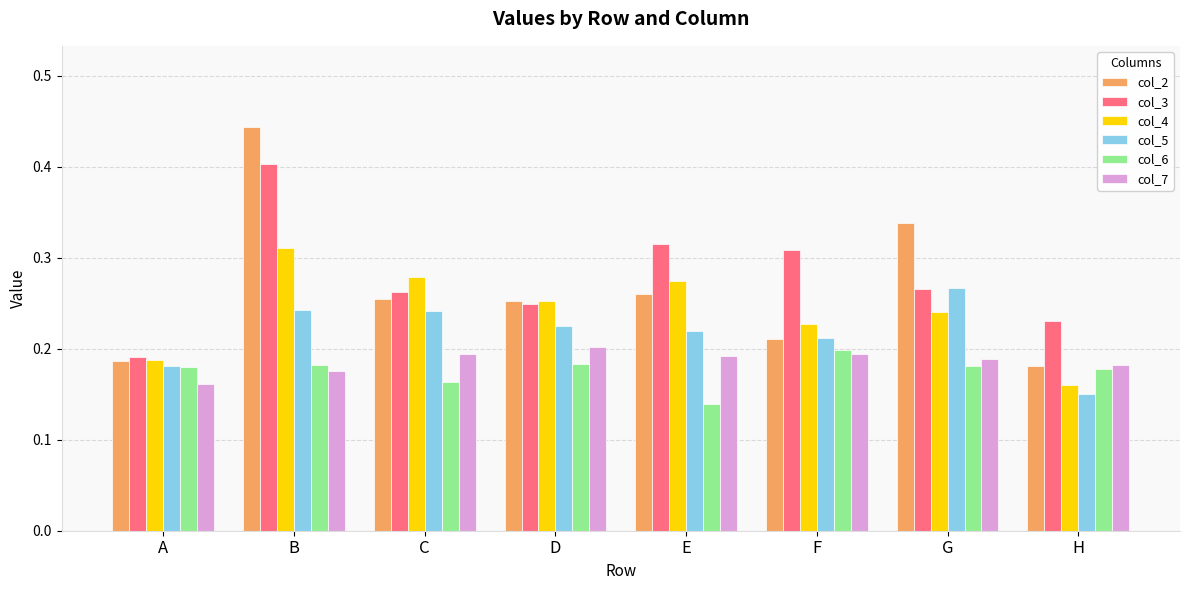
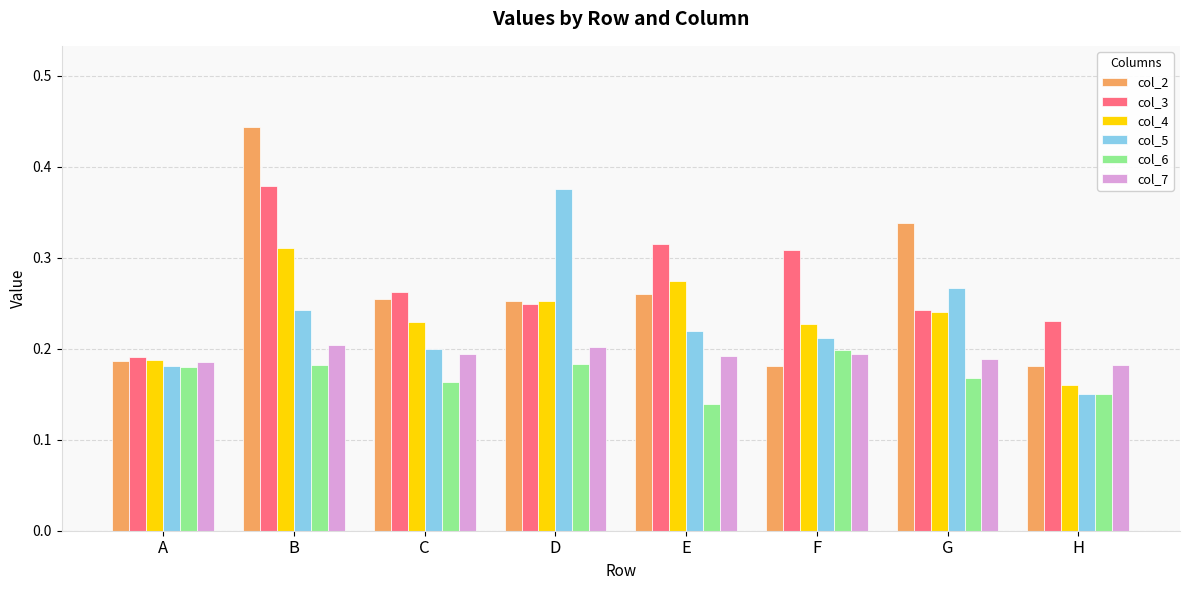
col_7, A: 0.16 -> 0.19
col_3, B: 0.40 -> 0.38
col_7, B: 0.18 -> 0.20
col_4, C: 0.28 -> 0.23
col_5, C: 0.24 -> 0.20
col_5, D: 0.23 -> 0.38
col_2, F: 0.21 -> 0.18
col_3, G: 0.27 -> 0.24
col_6, G: 0.18 -> 0.17
col_6, H: 0.18 -> 0.15
